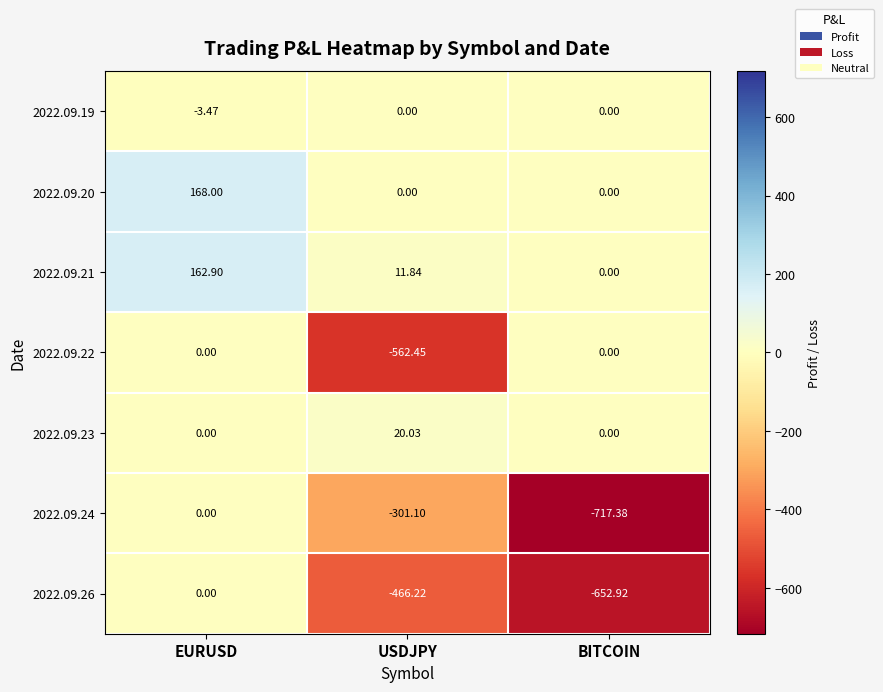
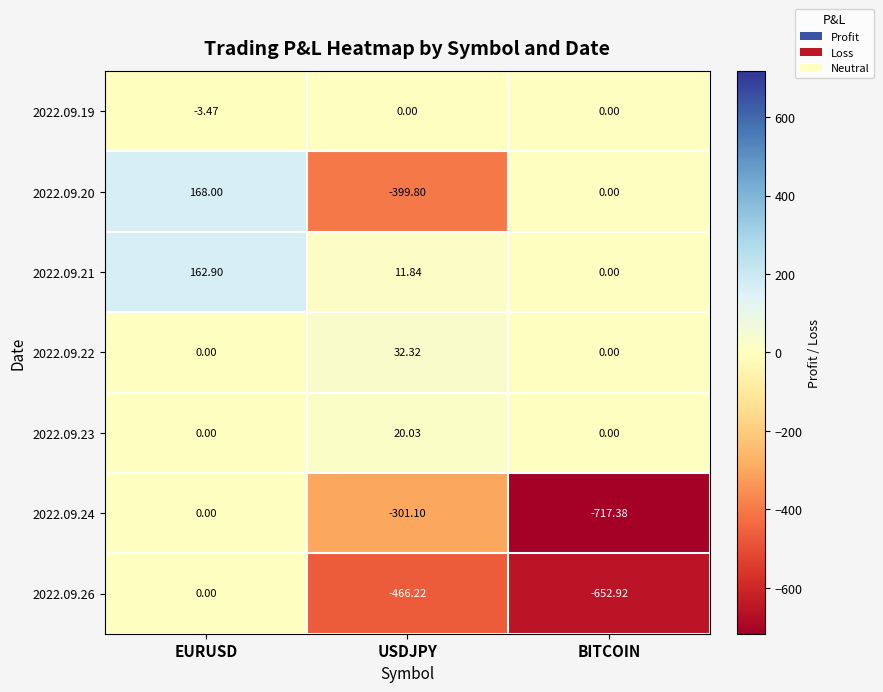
2022.09.20, USDJPY: 0.00 -> -399.80
2022.09.22, USDJPY: -562.45 -> 32.32
